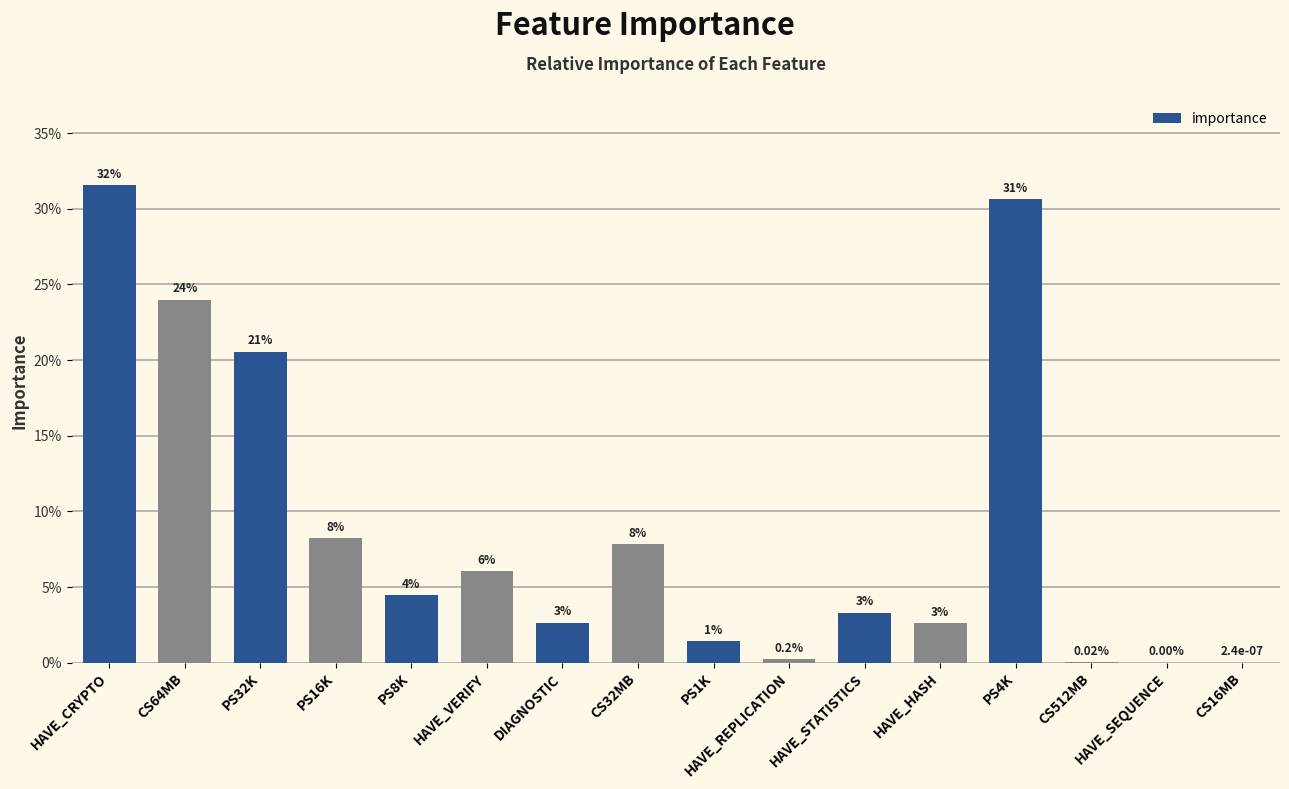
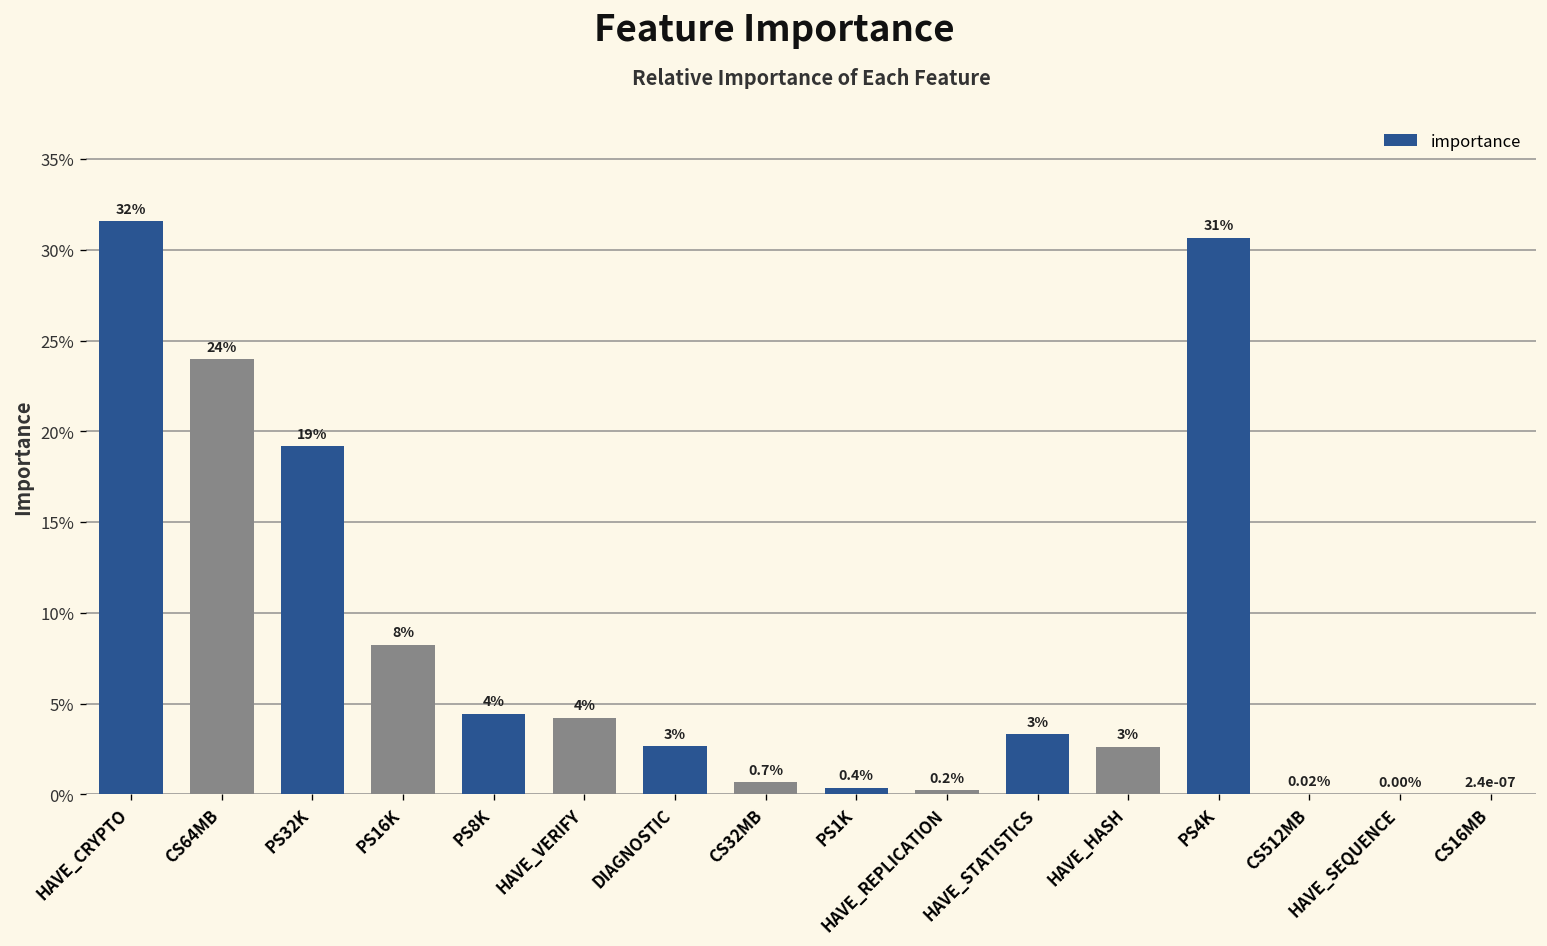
PS32K: 21% -> 19%
HAVE_VERIFY: 6% -> 4%
CS32MB: 8% -> 0.7%
PS1K: 1% -> 0.4%
